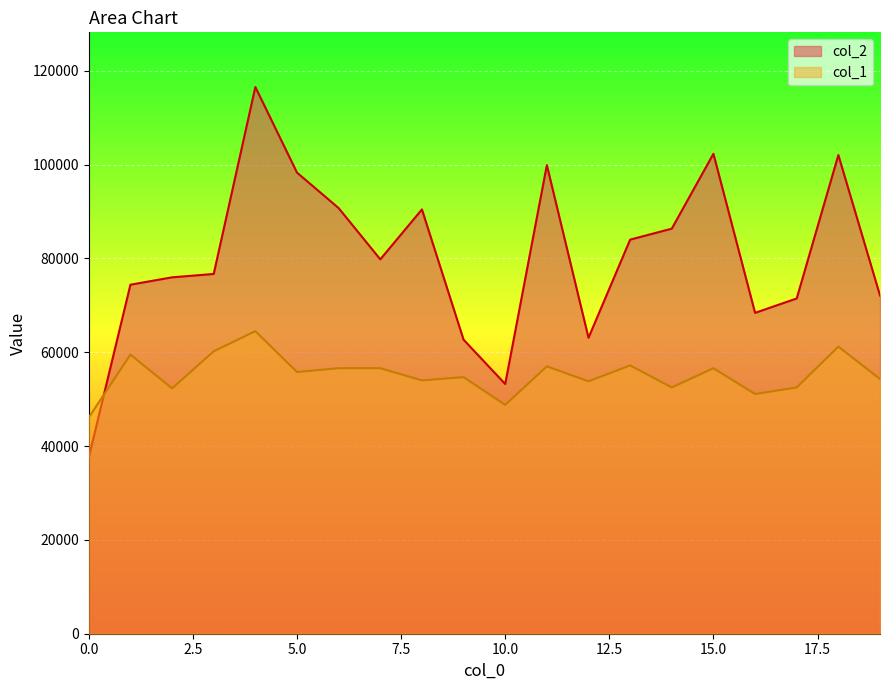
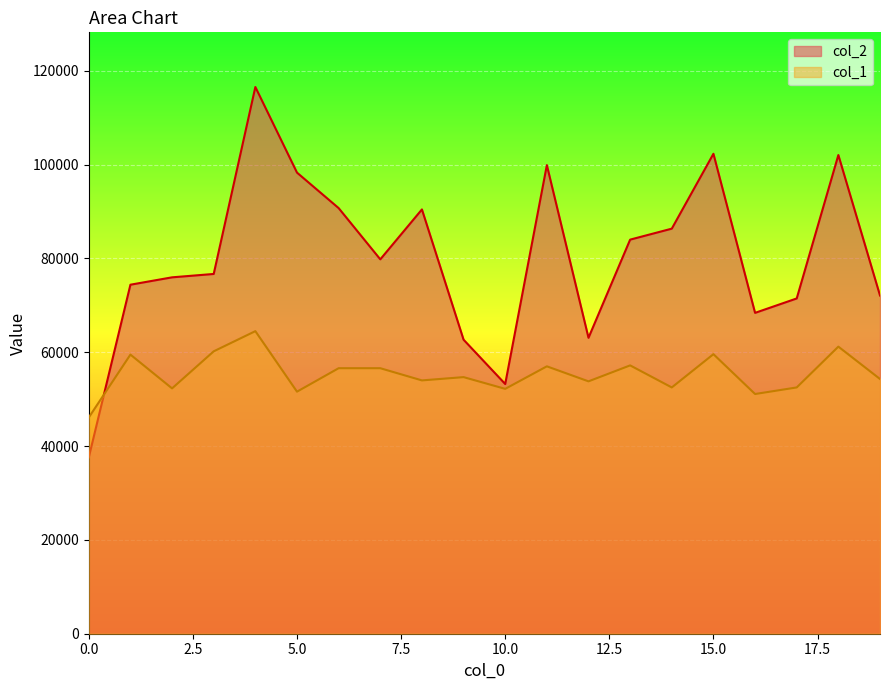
col_1, 5.0: 56000 -> 52000
col_1, 10.0: 49000 -> 52000
col_1, 15.0: 57000 -> 60000
